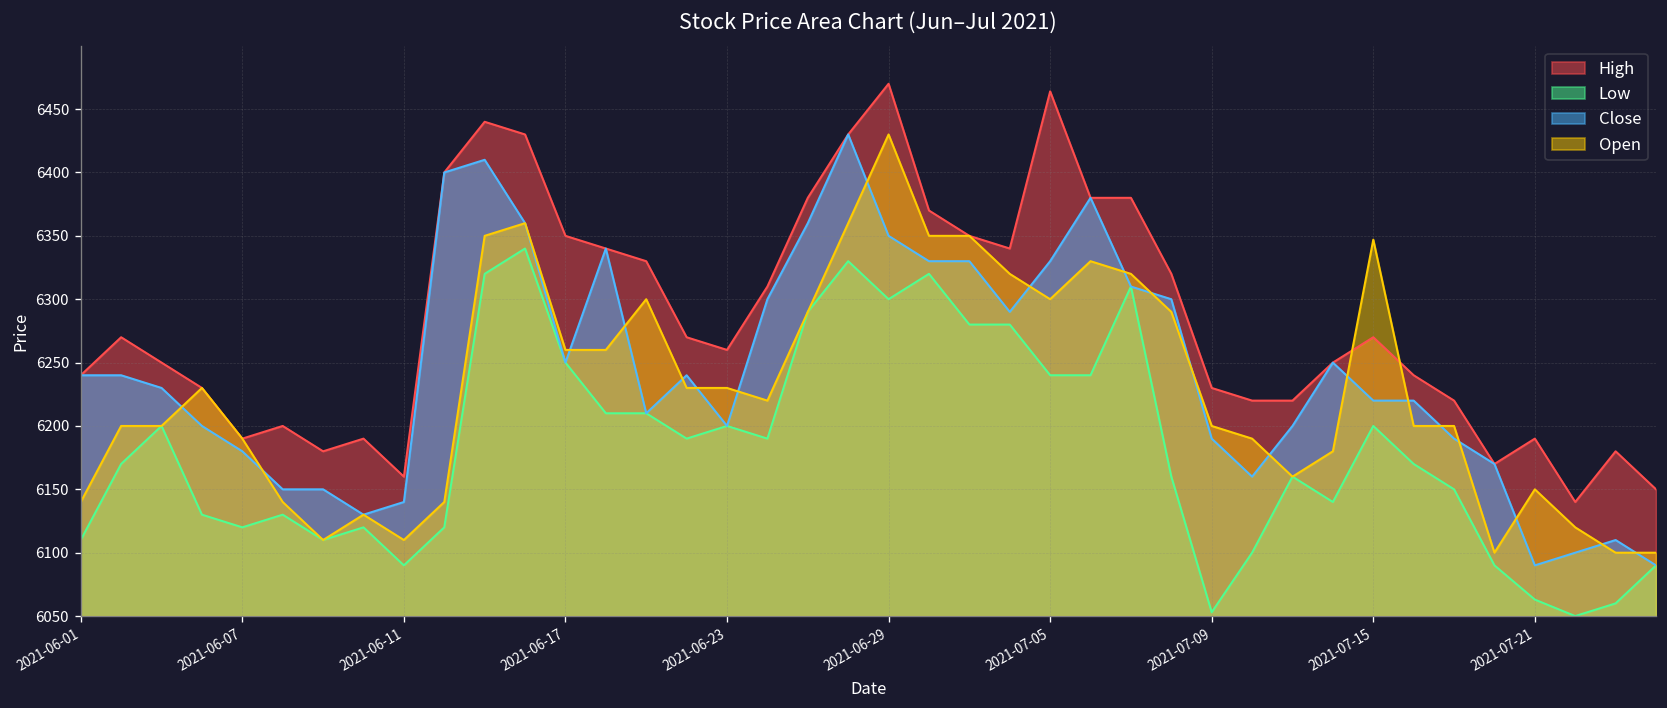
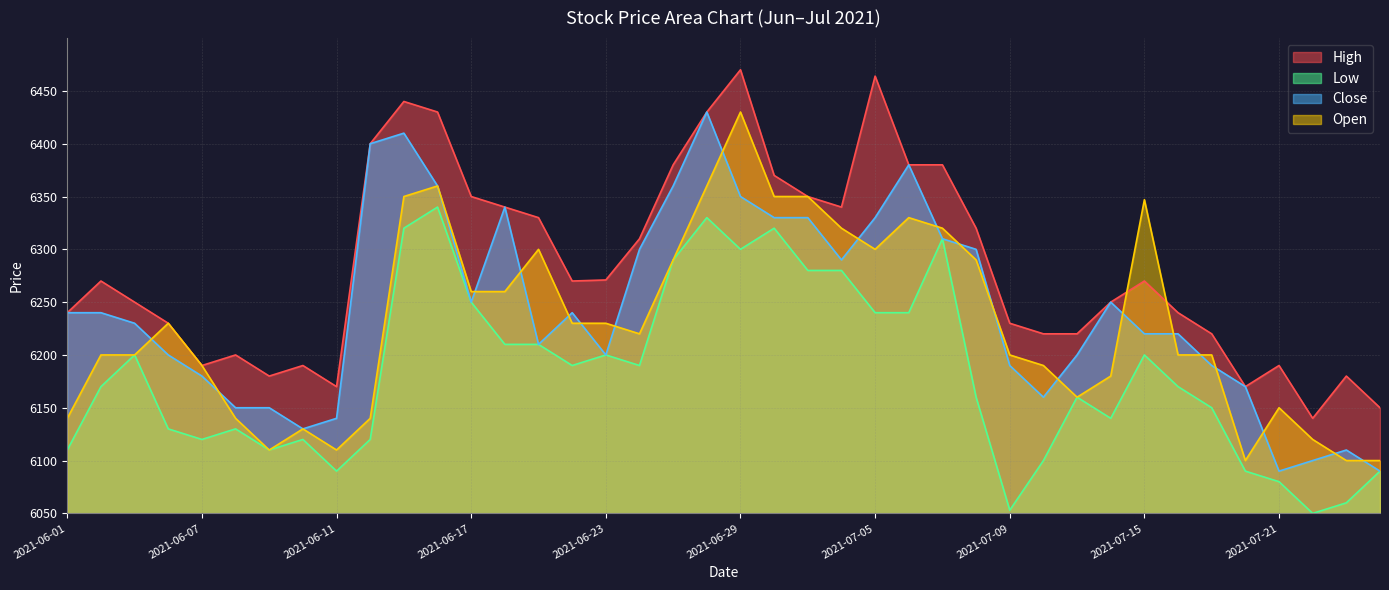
High, 2021-06-11: 6160 -> 6170
High, 2021-06-23: 6260 -> 6271
Low, 2021-07-21: 6063 -> 6080
